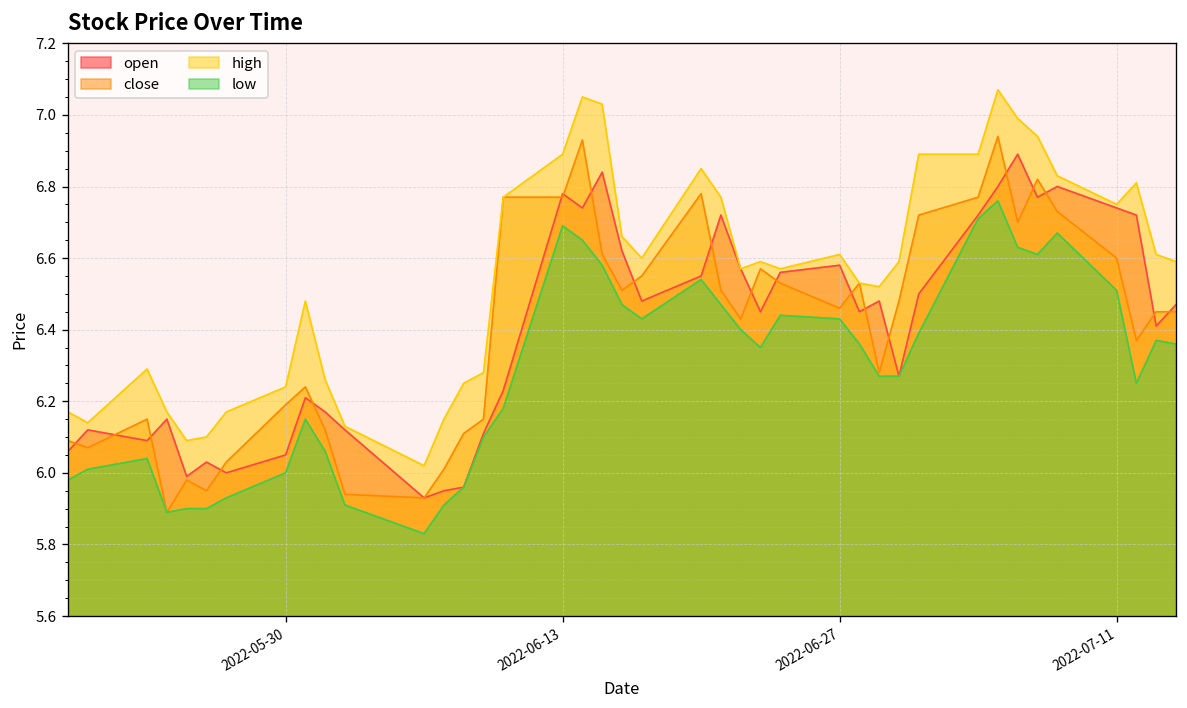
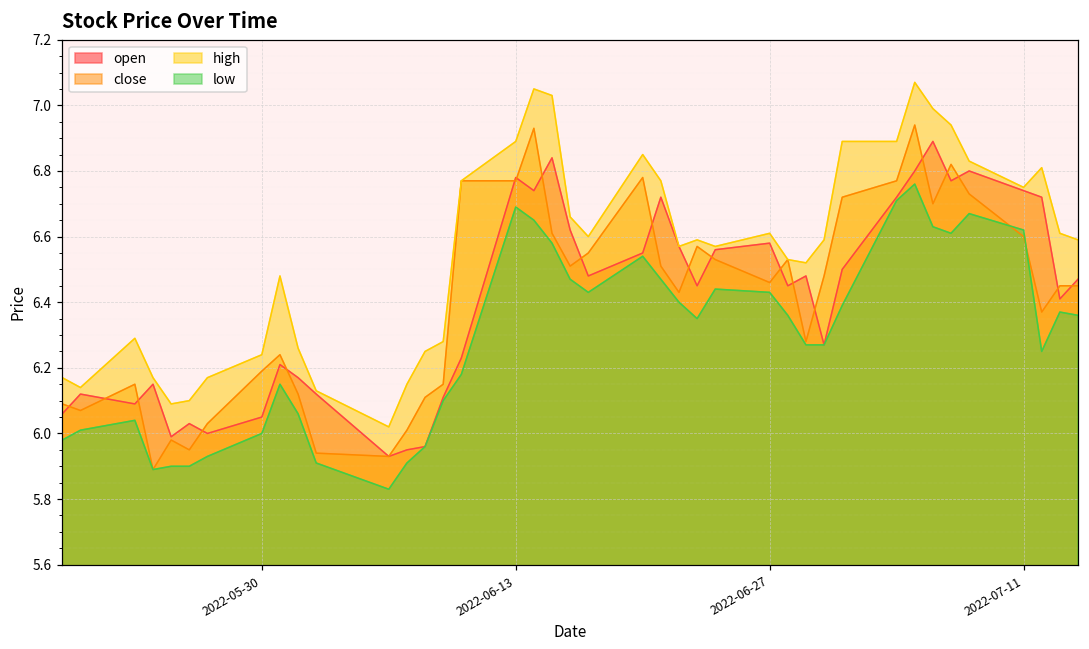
low, 2022-07-11: 6.51 -> 6.62
